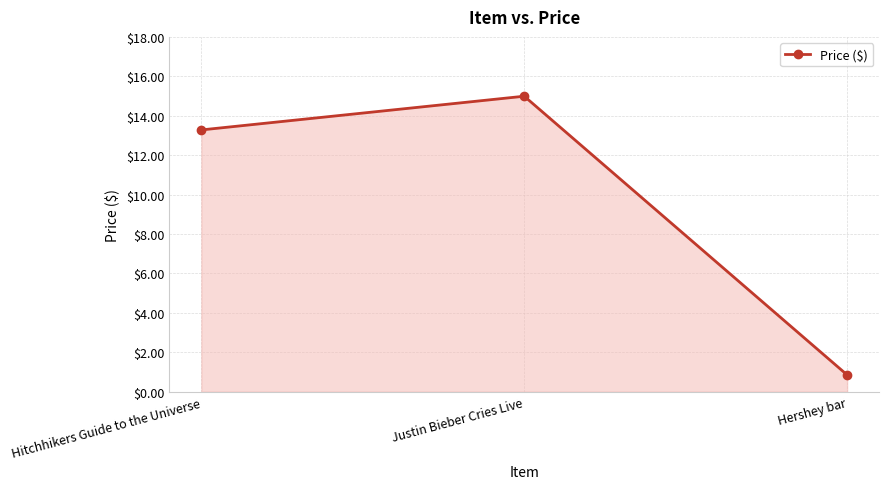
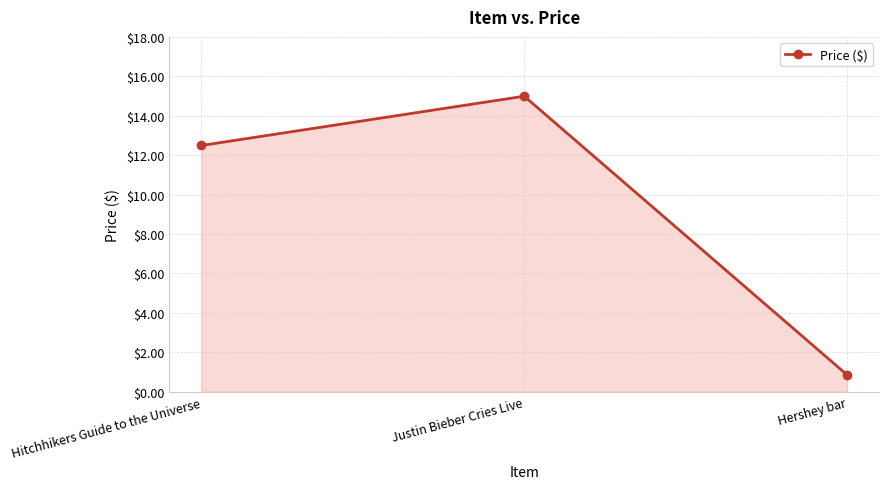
Hitchhikers Guide to the Universe: $13.3 -> $12.5
